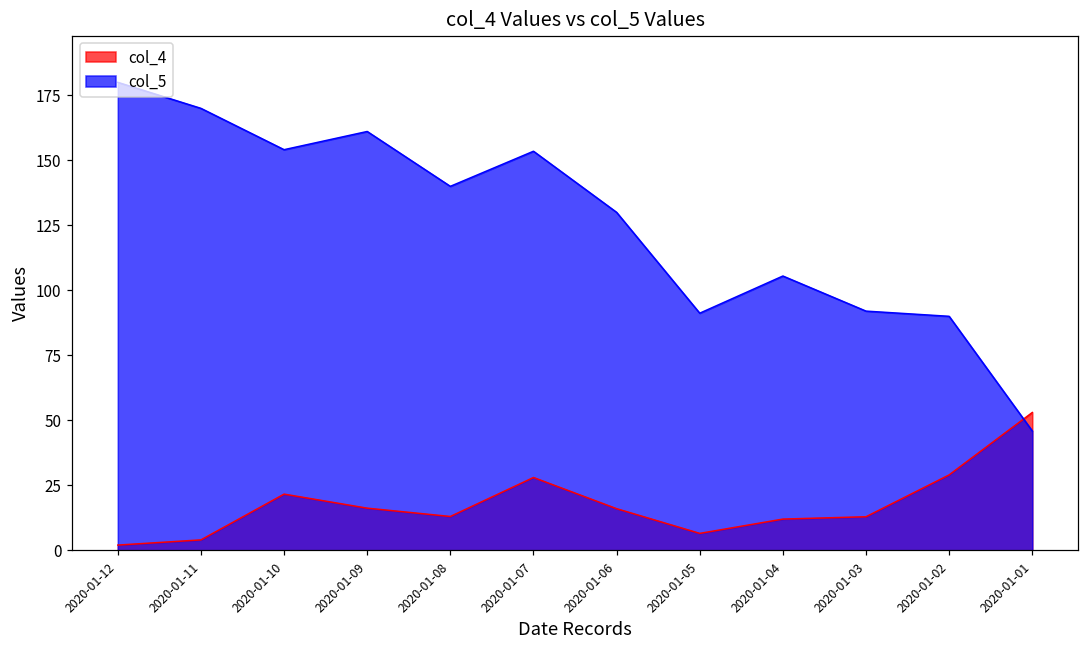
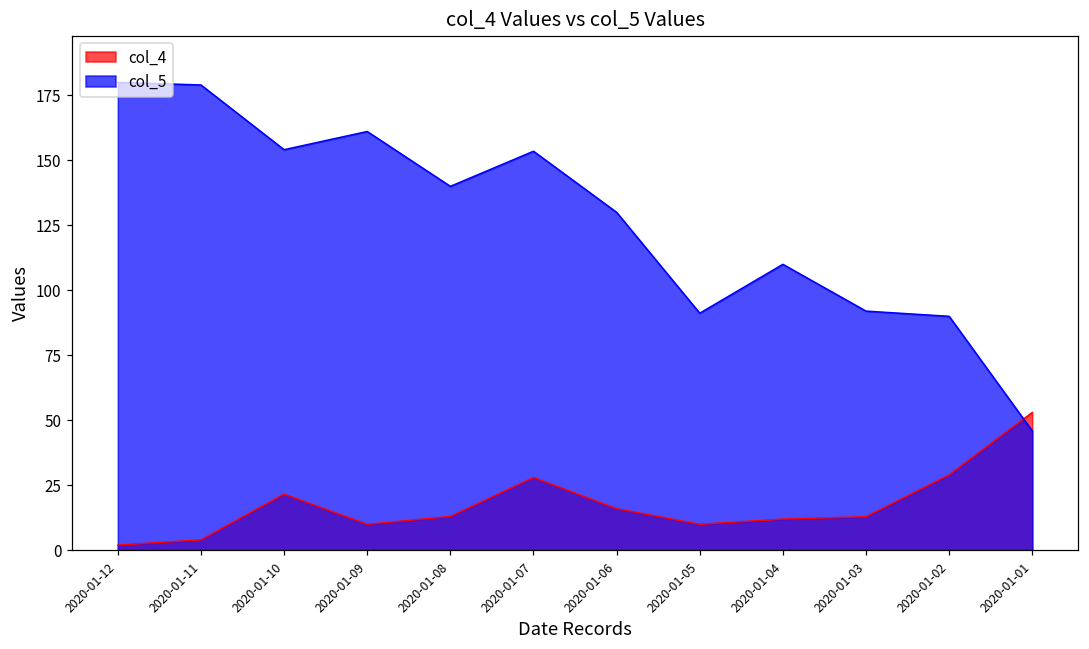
col_5, 2020-01-11: 170 -> 179
col_4, 2020-01-09: 16 -> 10
col_4, 2020-01-05: 7 -> 10
col_5, 2020-01-04: 106 -> 110
